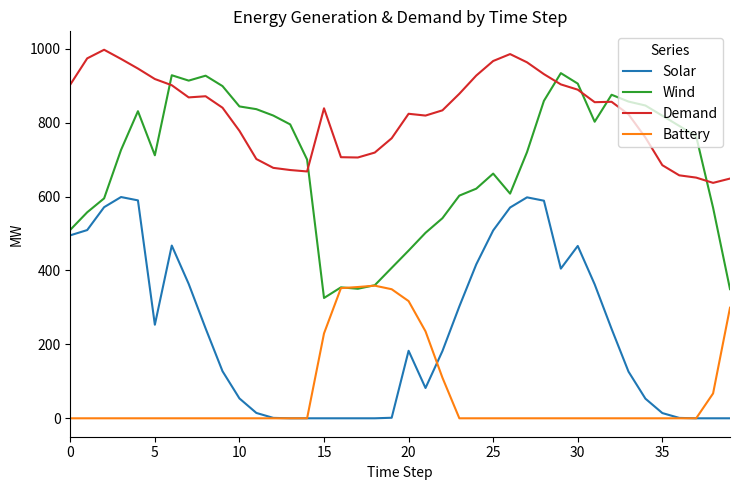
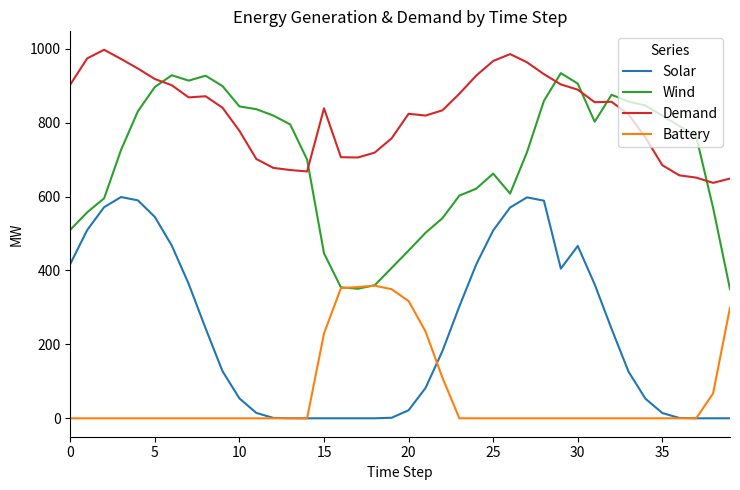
Solar, 0: 500 -> 420
Solar, 5: 250 -> 540
Wind, 5: 710 -> 900
Wind, 15: 330 -> 450
Solar, 20: 180 -> 20
